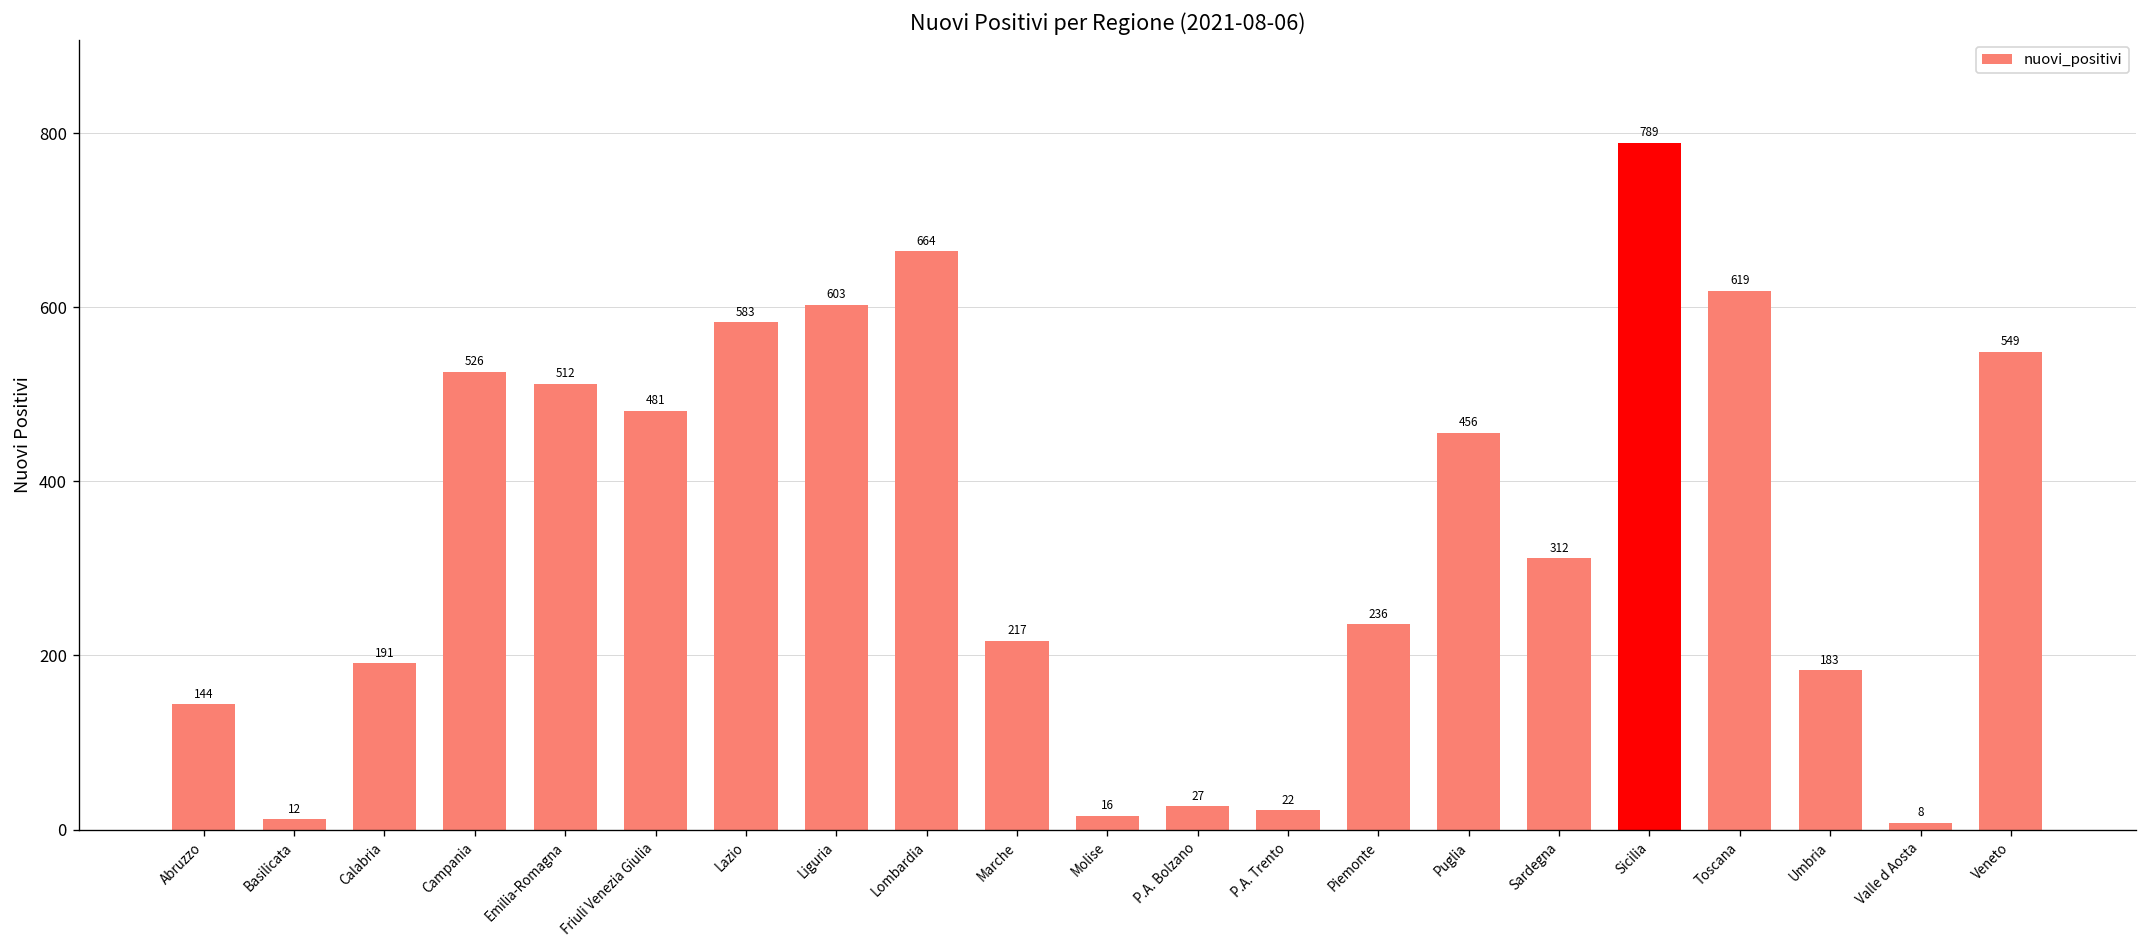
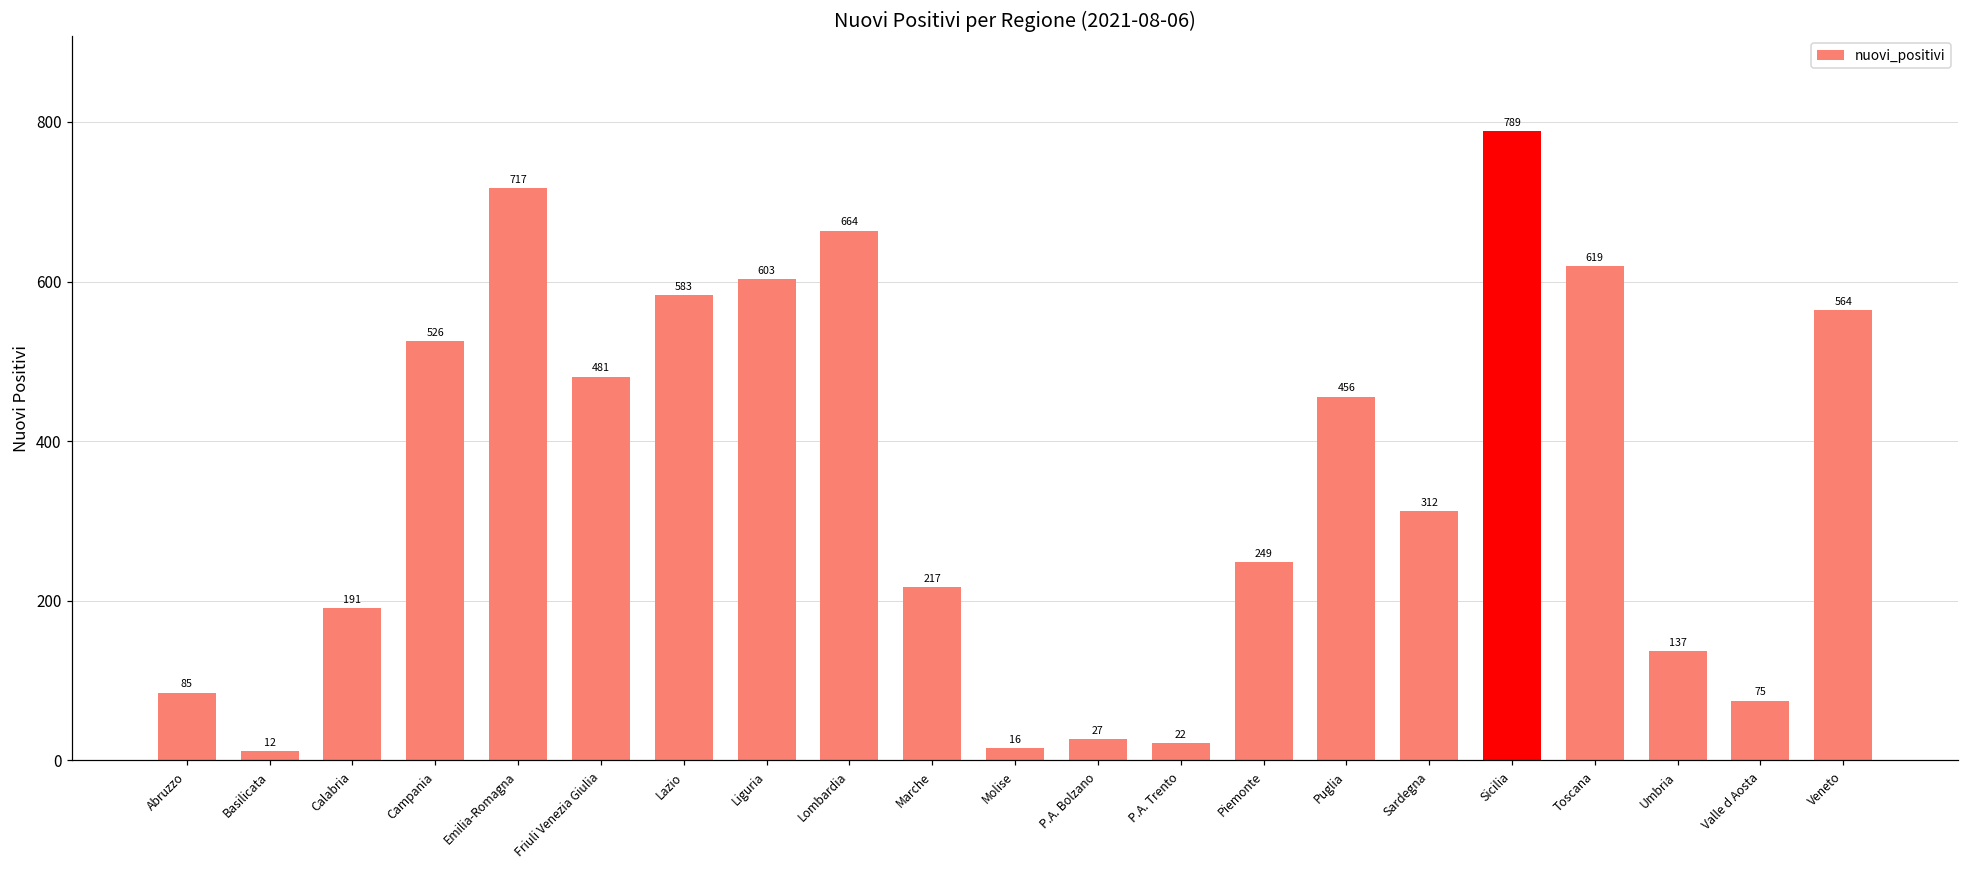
Abruzzo: 144 -> 85
Emilia-Romagna: 512 -> 717
Piemonte: 236 -> 249
Umbria: 183 -> 137
Valle d Aosta: 8 -> 75
Veneto: 549 -> 564
